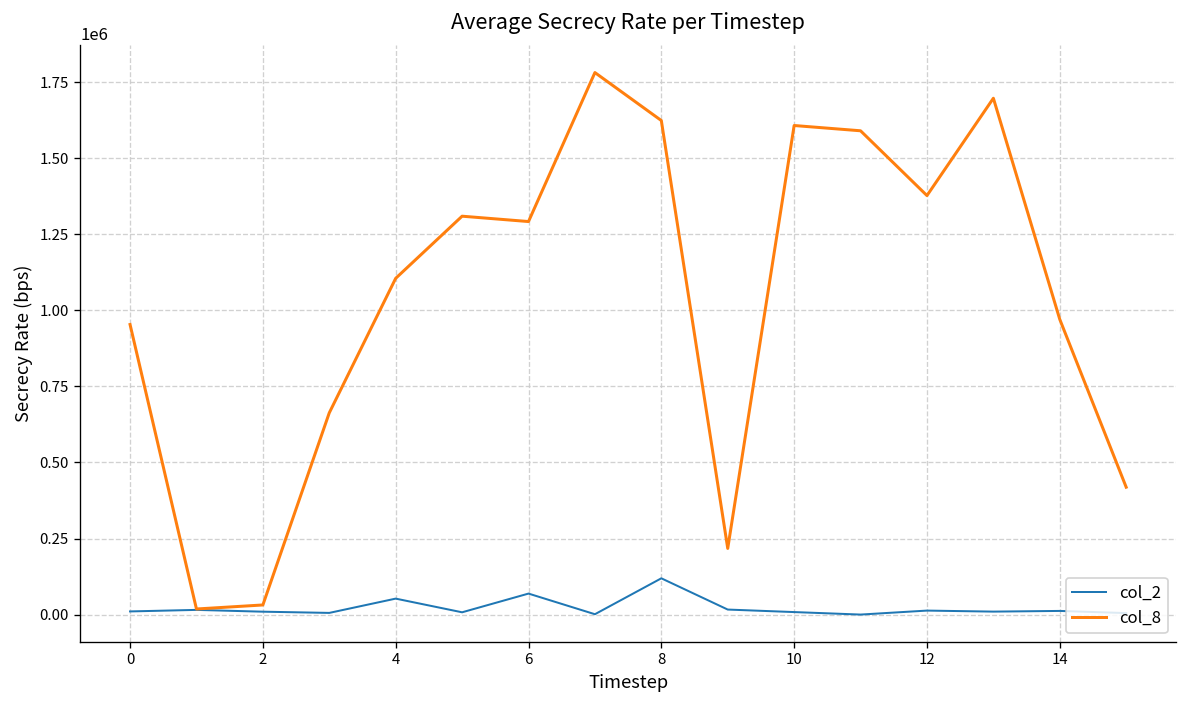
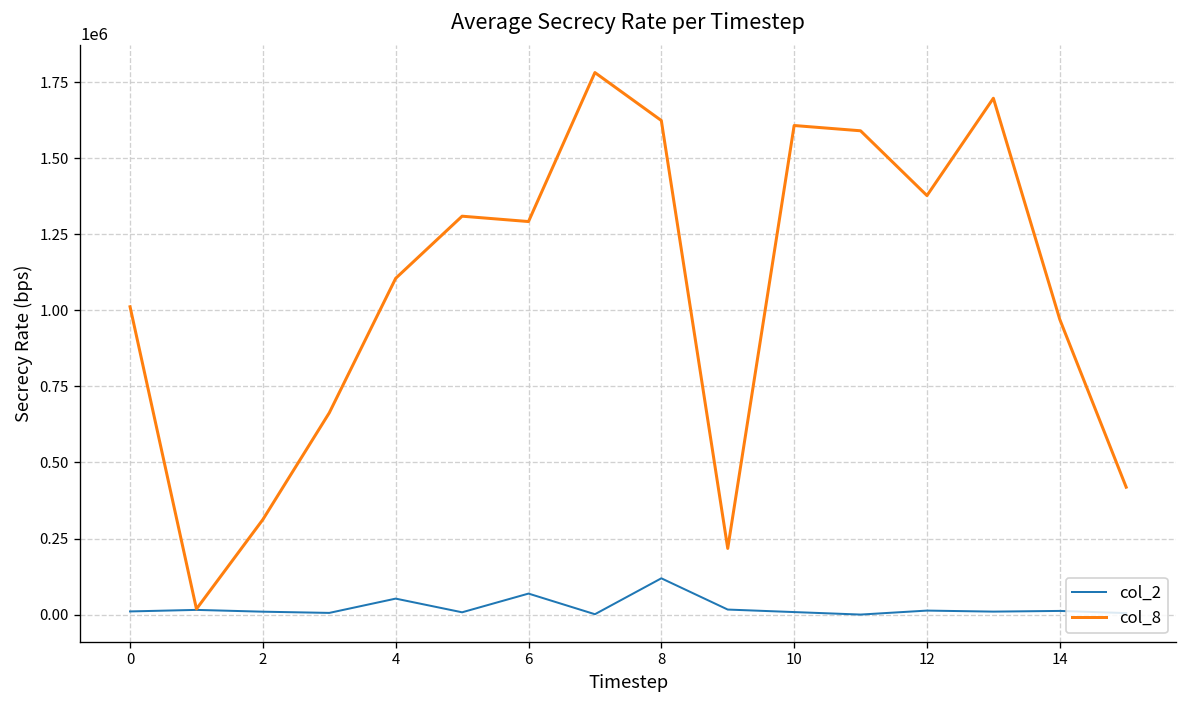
col_8, 0: 950000 -> 1010000
col_8, 2: 30000 -> 310000
